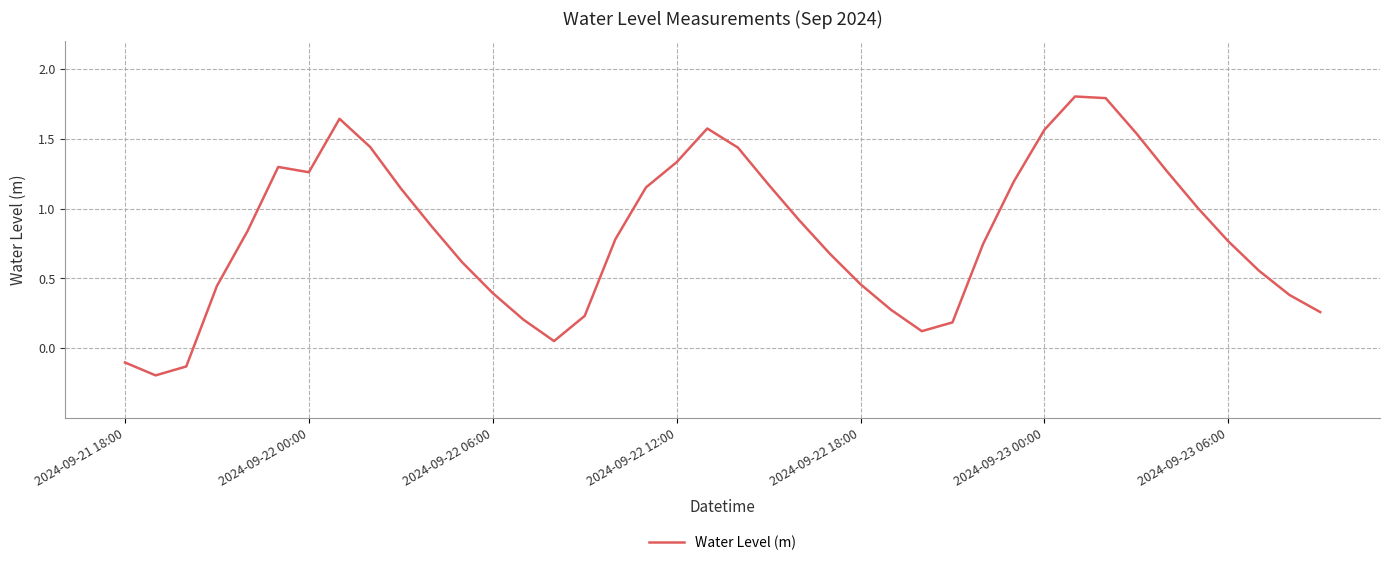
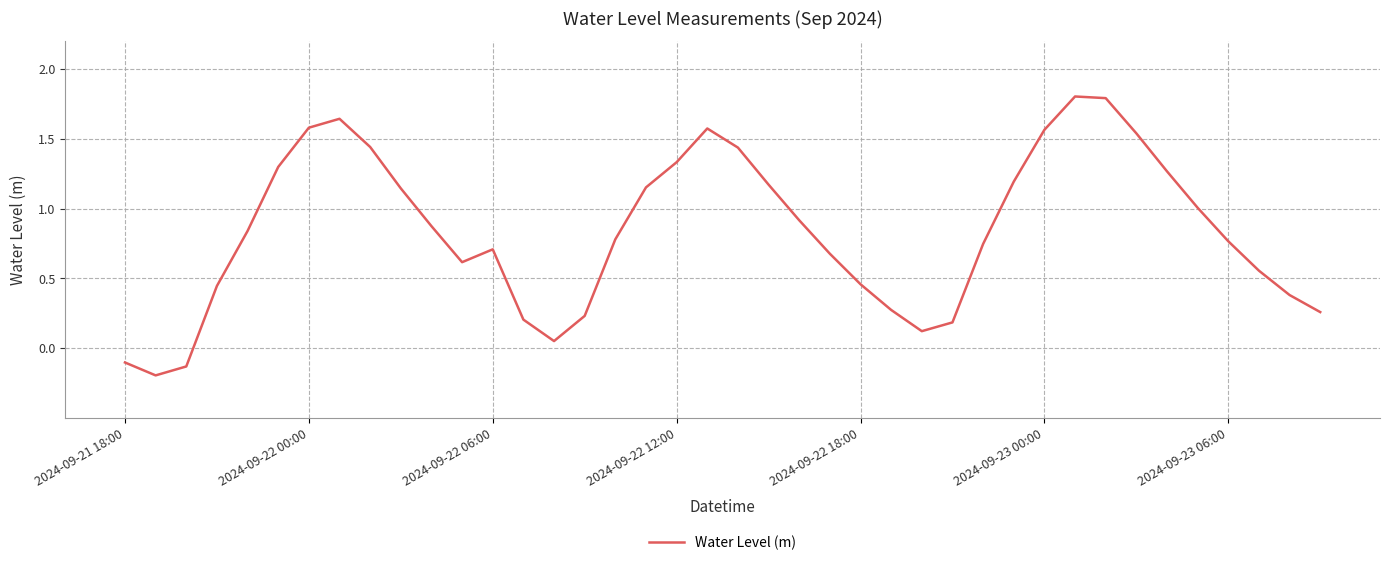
2024-09-22 00:00: 1.26 -> 1.58
2024-09-22 06:00: 0.39 -> 0.71
